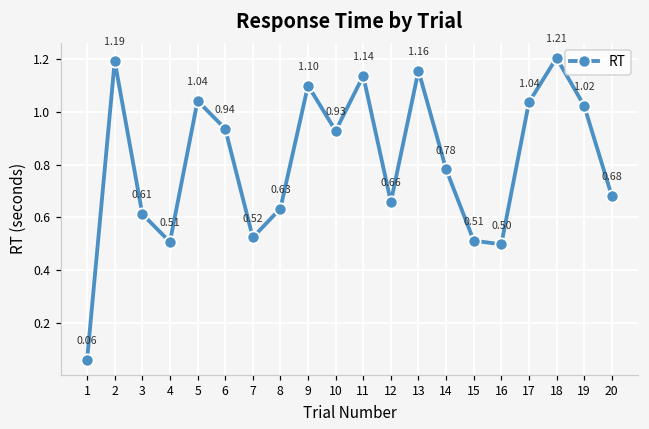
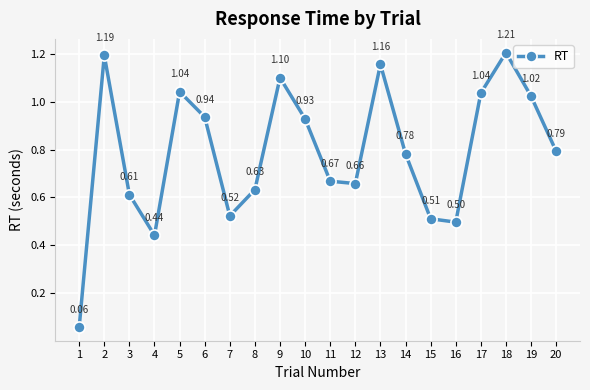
4: 0.51 -> 0.44
11: 1.14 -> 0.67
20: 0.68 -> 0.79
